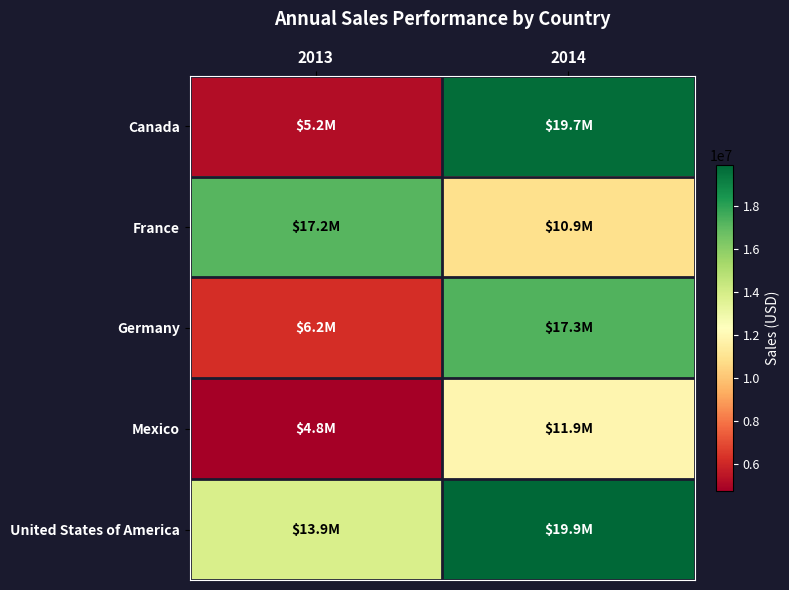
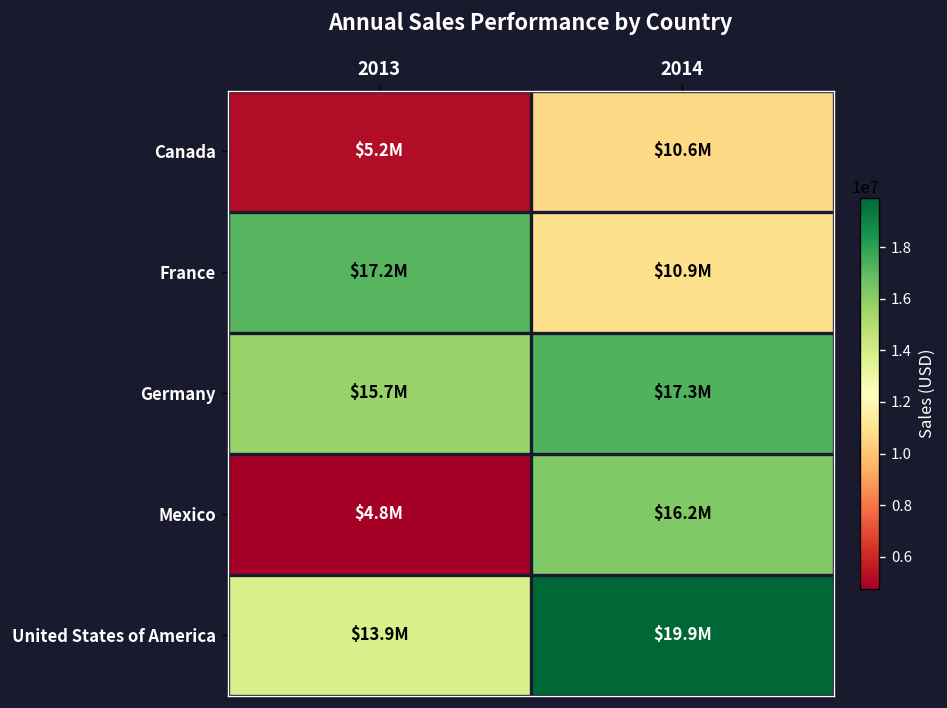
Canada, 2014: $19.7M -> $10.6M
Germany, 2013: $6.2M -> $15.7M
Mexico, 2014: $11.9M -> $16.2M
